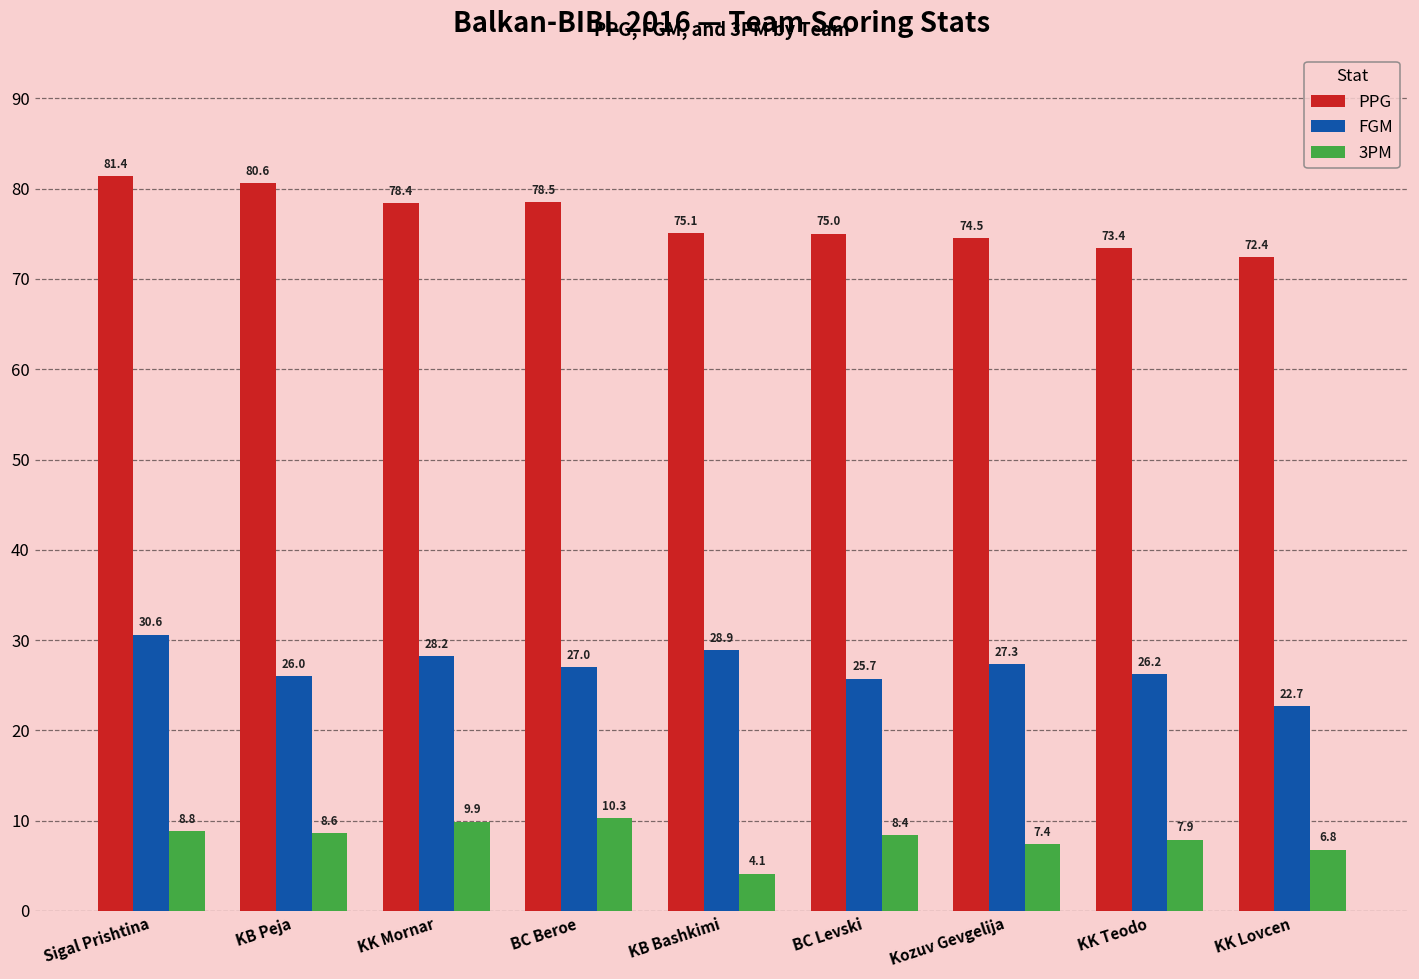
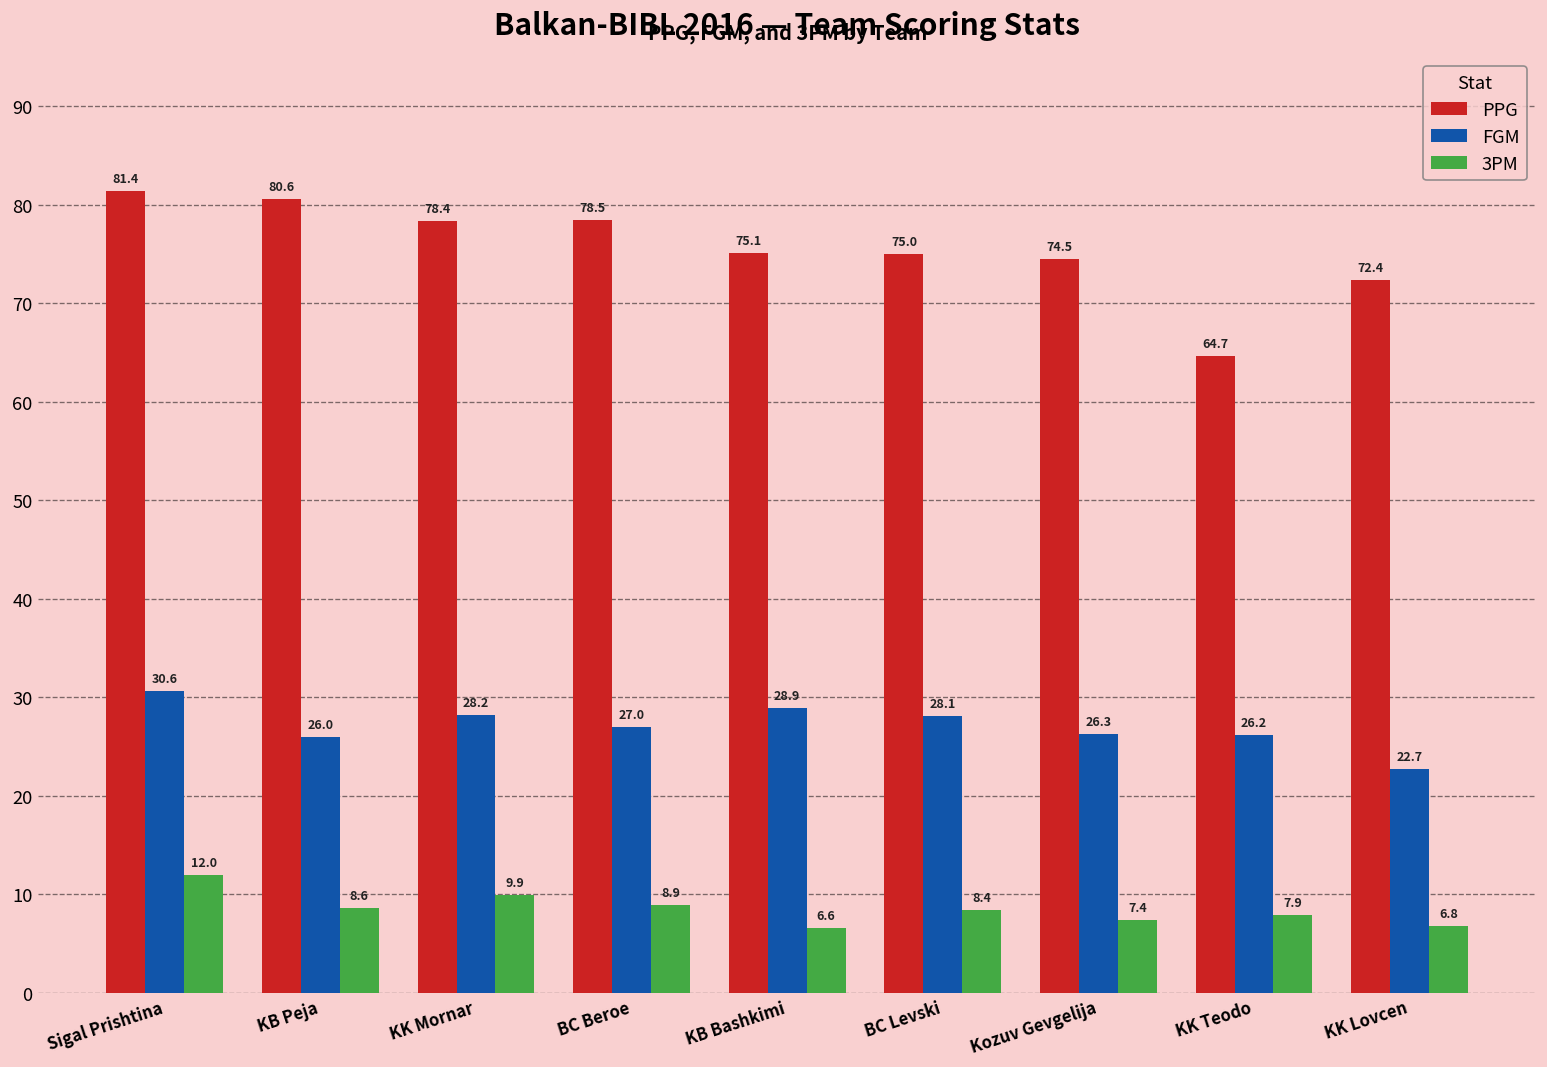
3PM, Sigal Prishtina: 8.8 -> 12.0
3PM, BC Beroe: 10.3 -> 8.9
3PM, KB Bashkimi: 4.1 -> 6.6
FGM, BC Levski: 25.7 -> 28.1
FGM, Kozuv Gevgelija: 27.3 -> 26.3
PPG, KK Teodo: 73.4 -> 64.7
